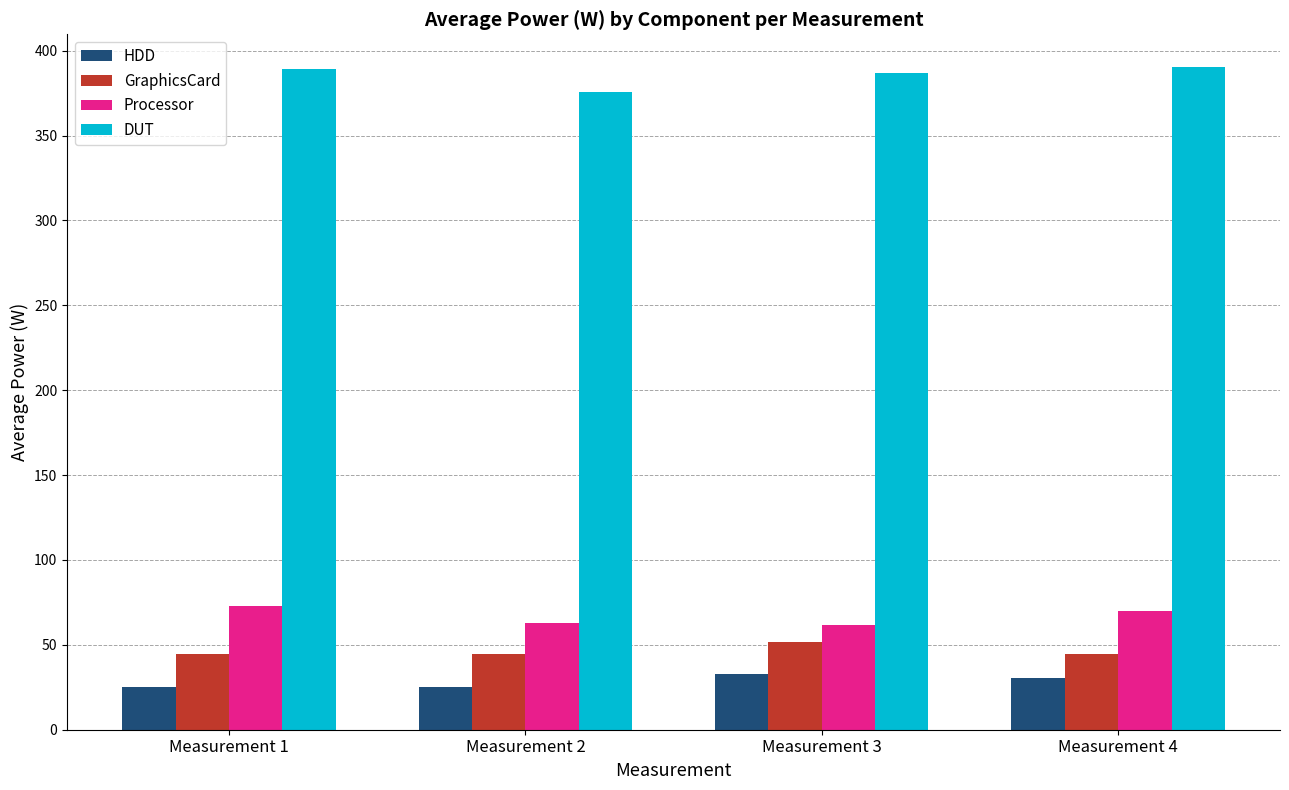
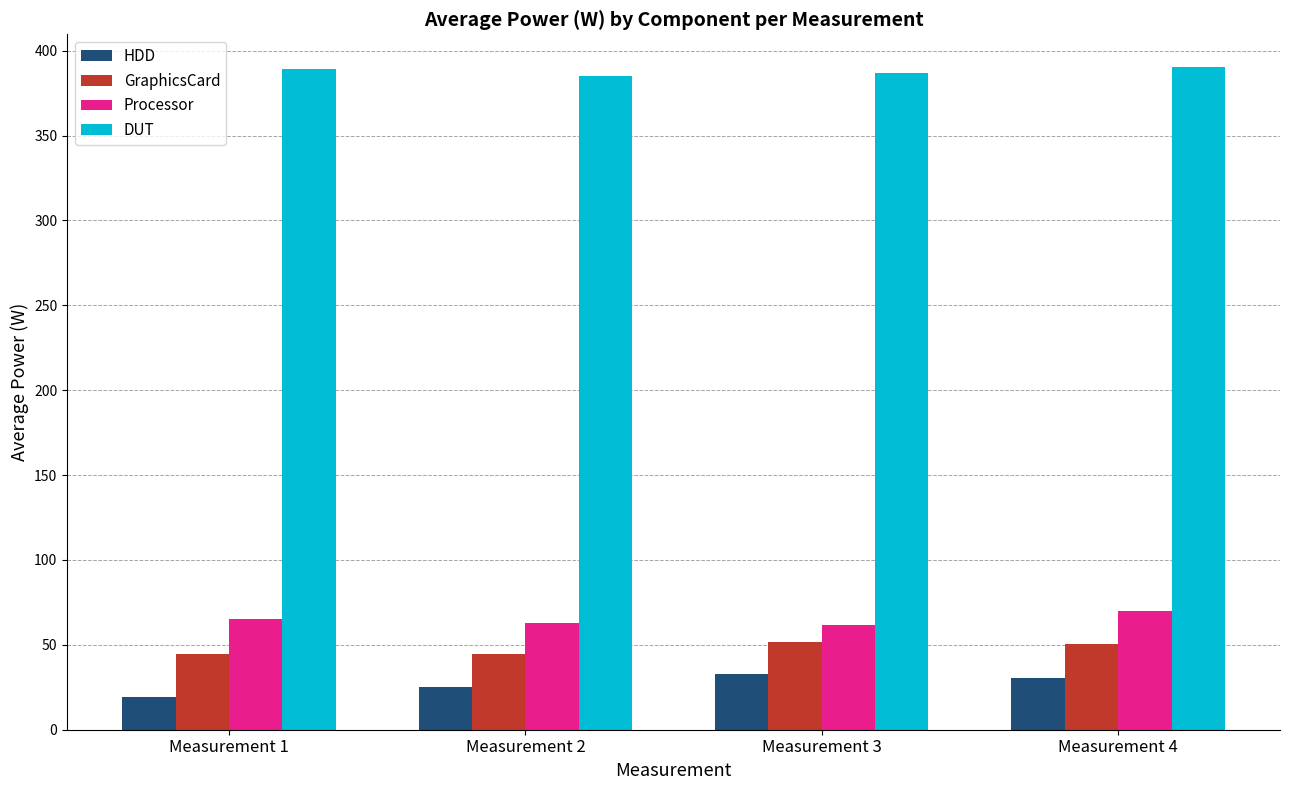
HDD, Measurement 1: 25 -> 19
Processor, Measurement 1: 73 -> 65
DUT, Measurement 2: 376 -> 385
GraphicsCard, Measurement 4: 45 -> 51
